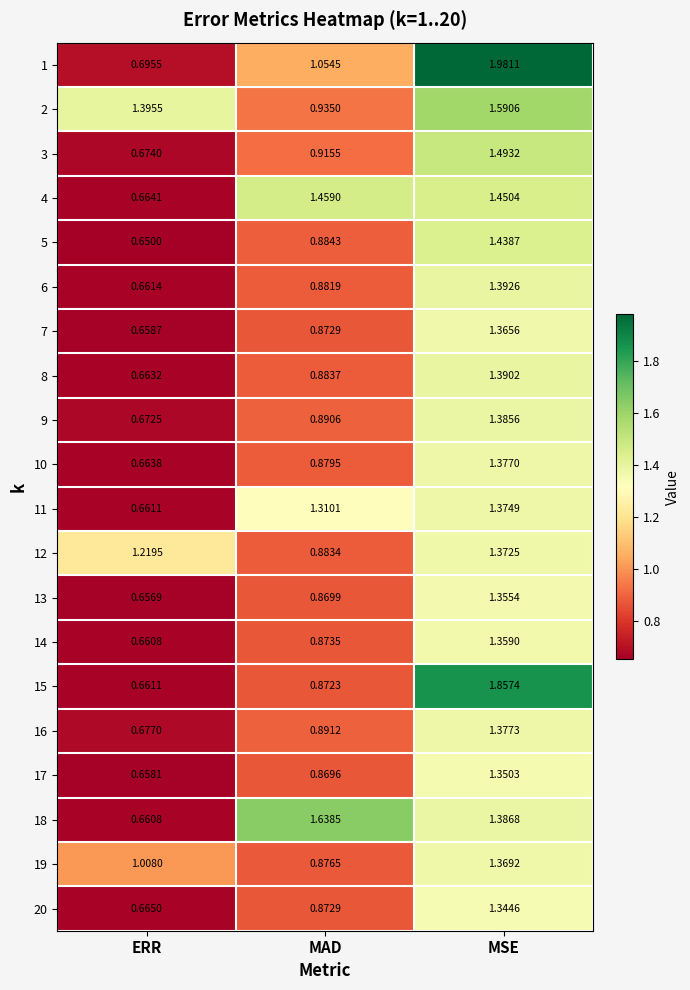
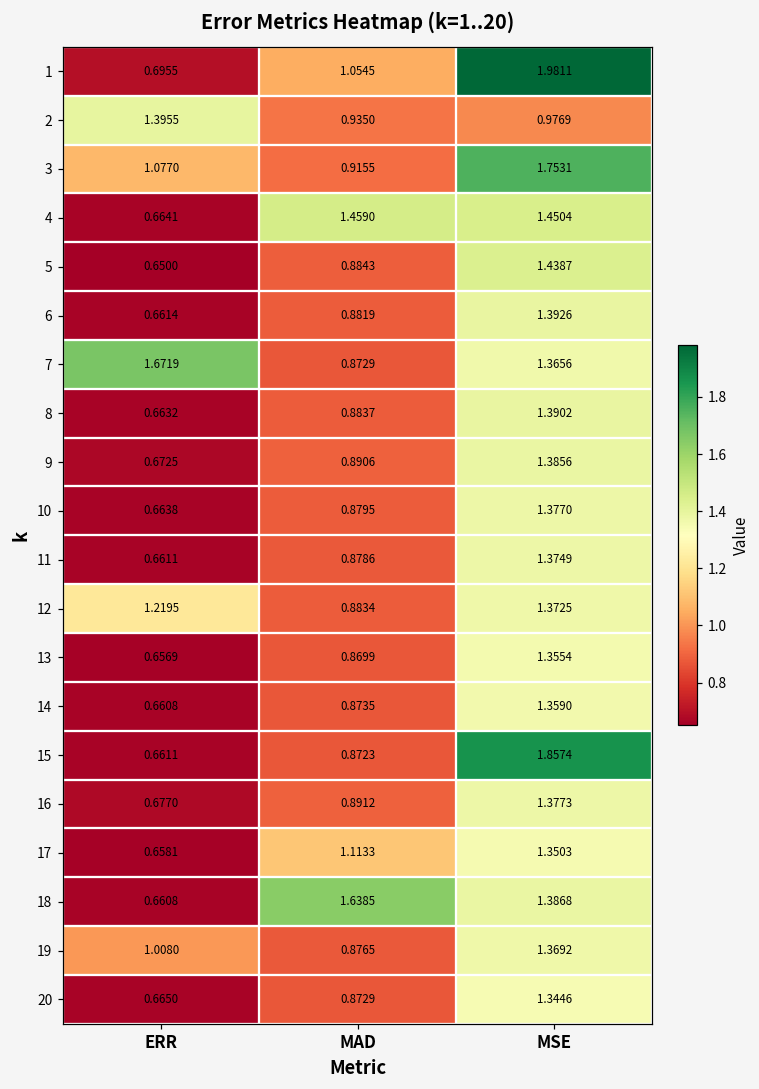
2, MSE: 1.5906 -> 0.9769
3, ERR: 0.6740 -> 1.0770
3, MSE: 1.4932 -> 1.7531
7, ERR: 0.6587 -> 1.6719
11, MAD: 1.3101 -> 0.8786
17, MAD: 0.8696 -> 1.1133
